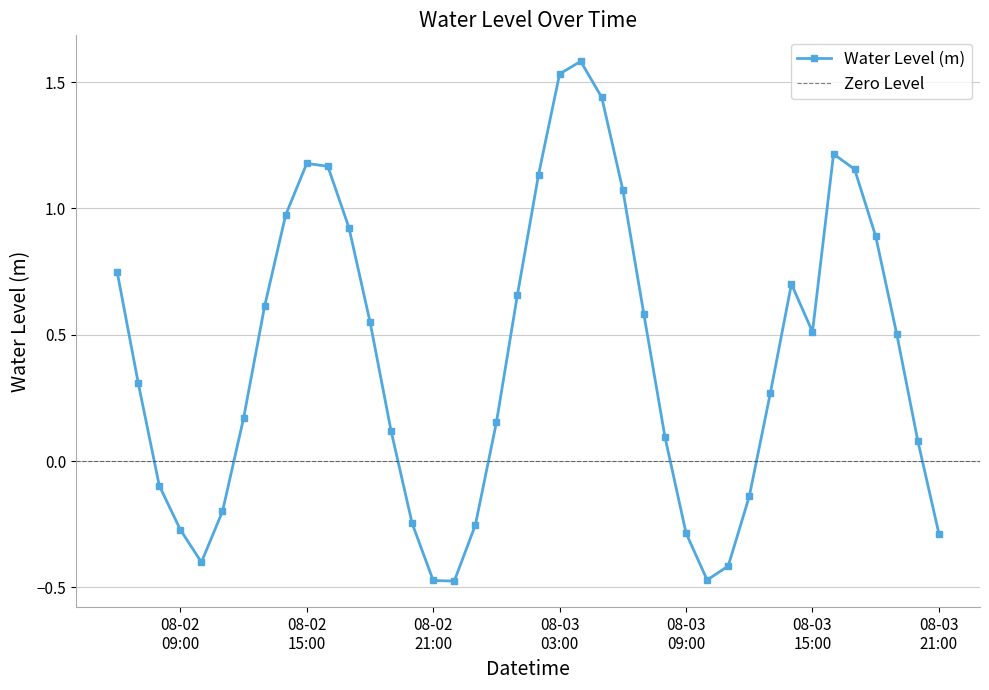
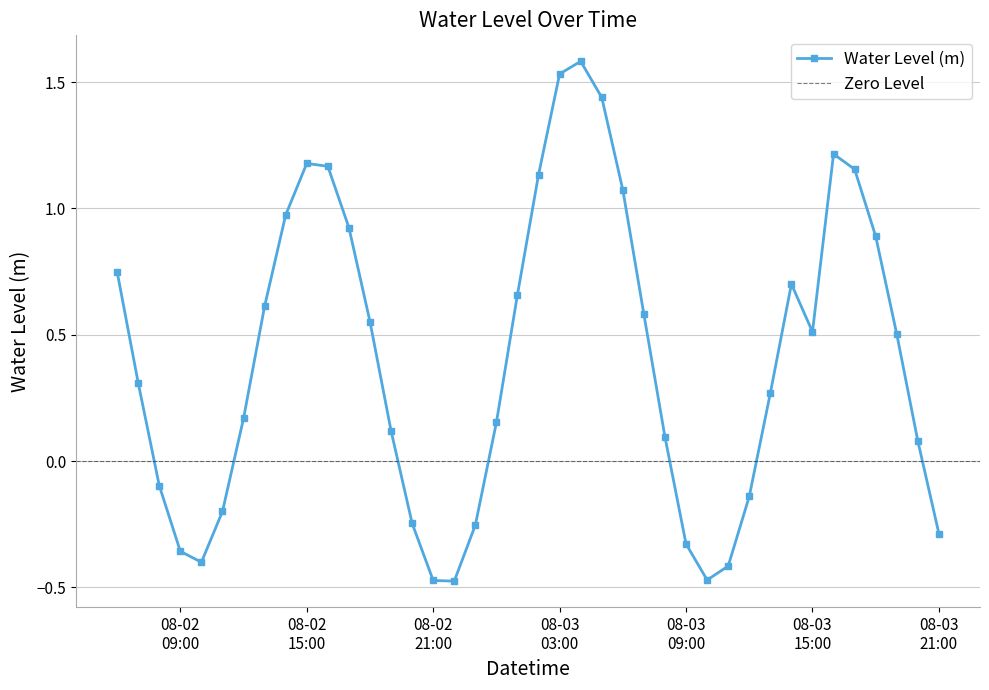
08-02 09:00: -0.27 -> -0.36
08-03 09:00: -0.29 -> -0.33
